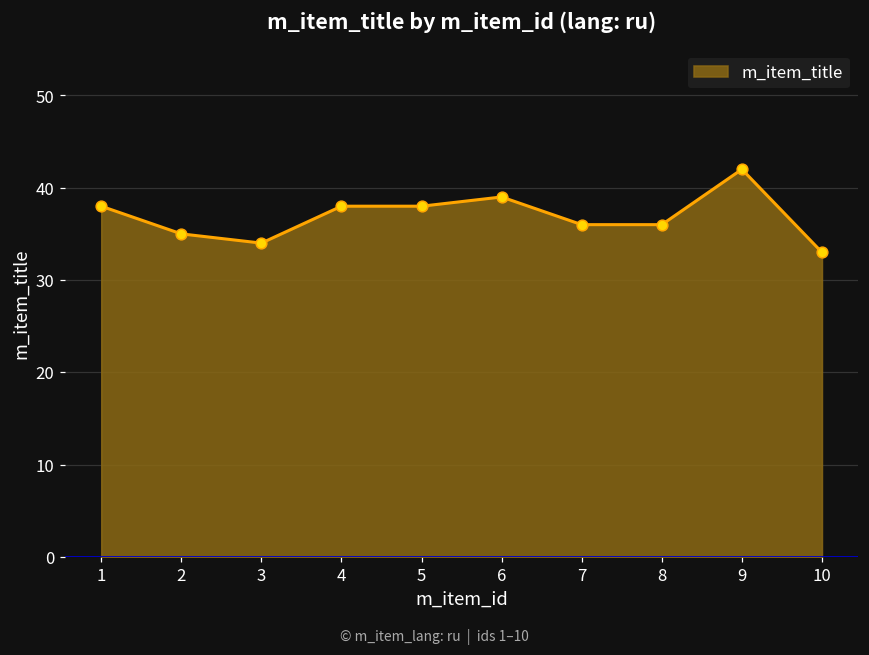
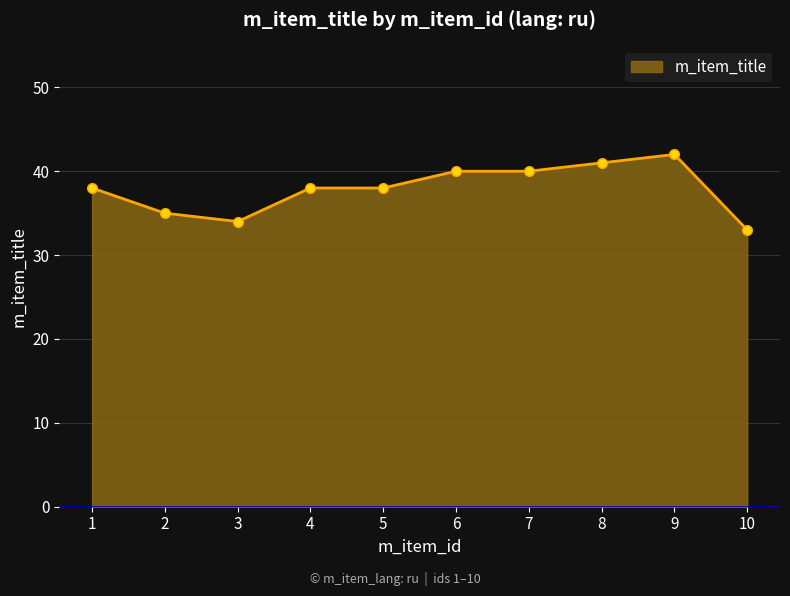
6: 39 -> 40
7: 36 -> 40
8: 36 -> 41
